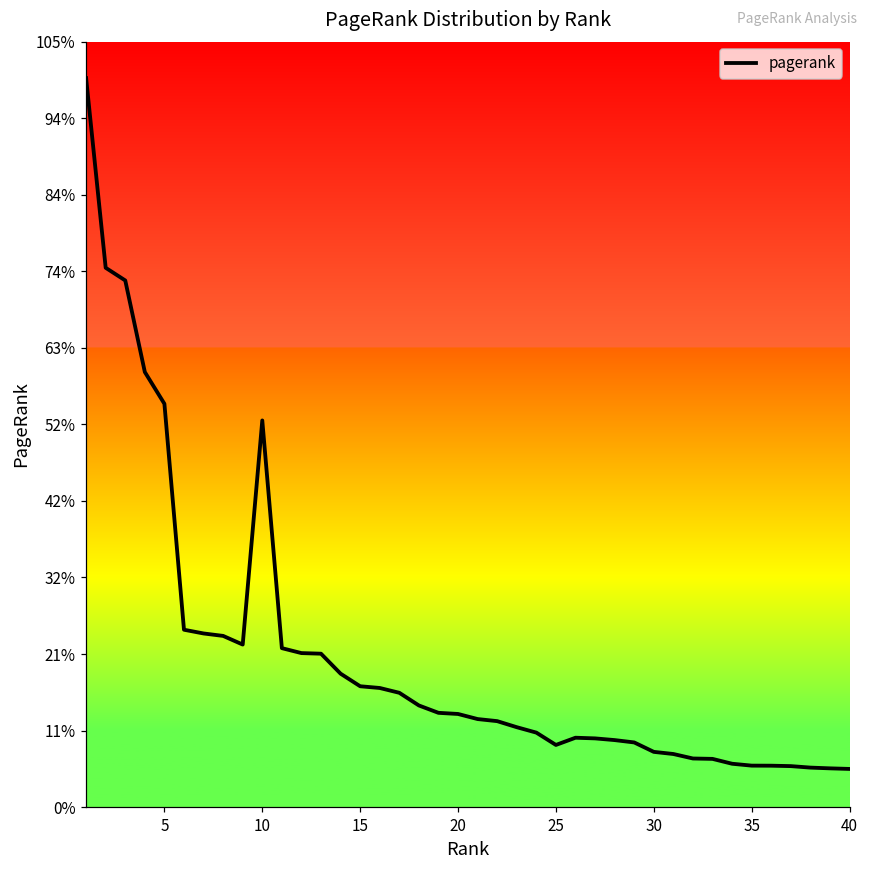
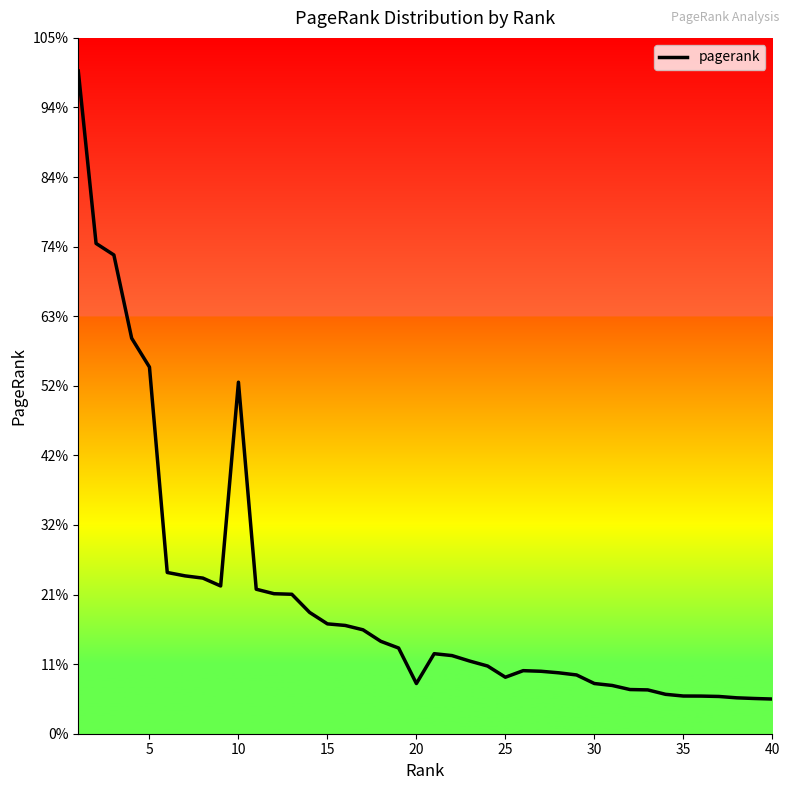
20: 13% -> 8%
